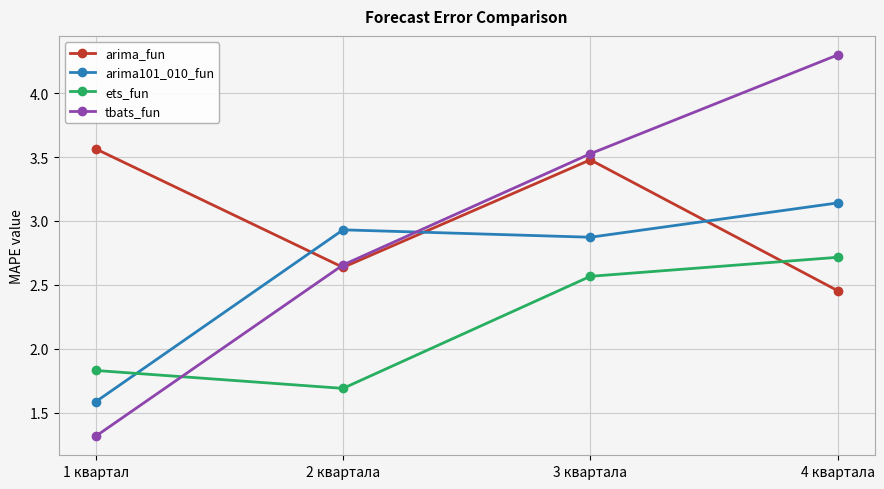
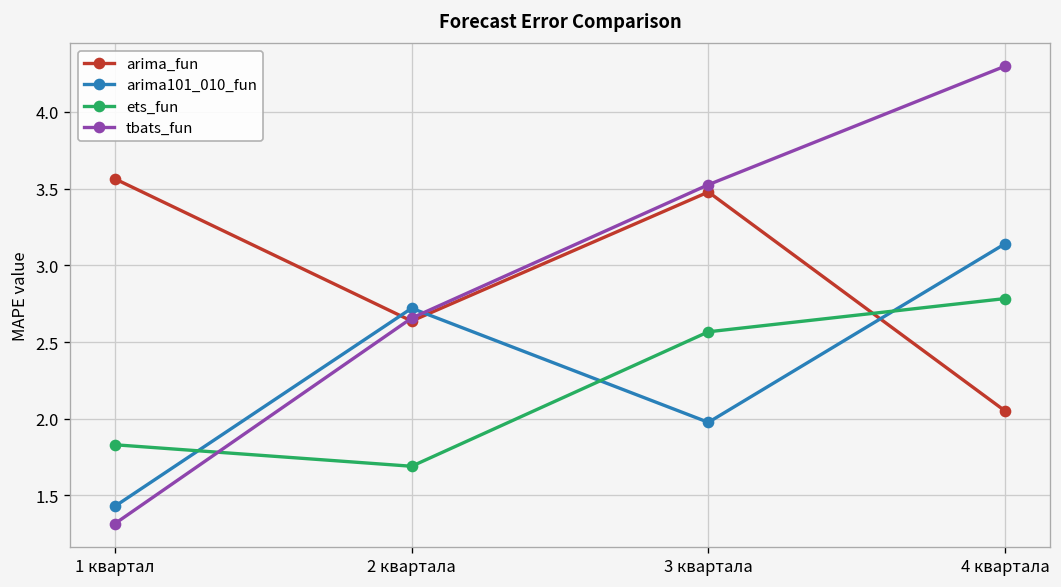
arima101_010_fun, 1 квартал: 1.59 -> 1.43
arima101_010_fun, 2 квартала: 2.93 -> 2.72
arima101_010_fun, 3 квартала: 2.87 -> 1.98
arima_fun, 4 квартала: 2.45 -> 2.05
ets_fun, 4 квартала: 2.72 -> 2.78
